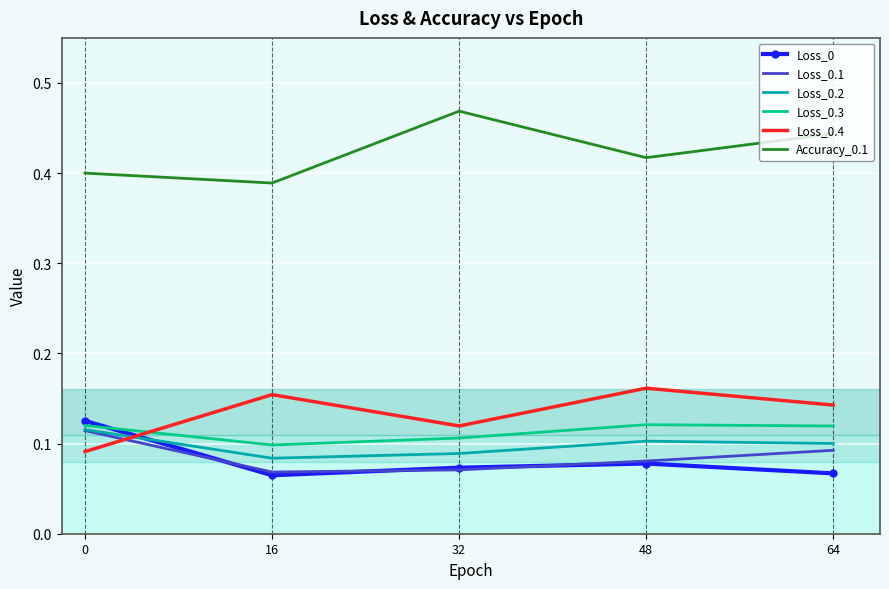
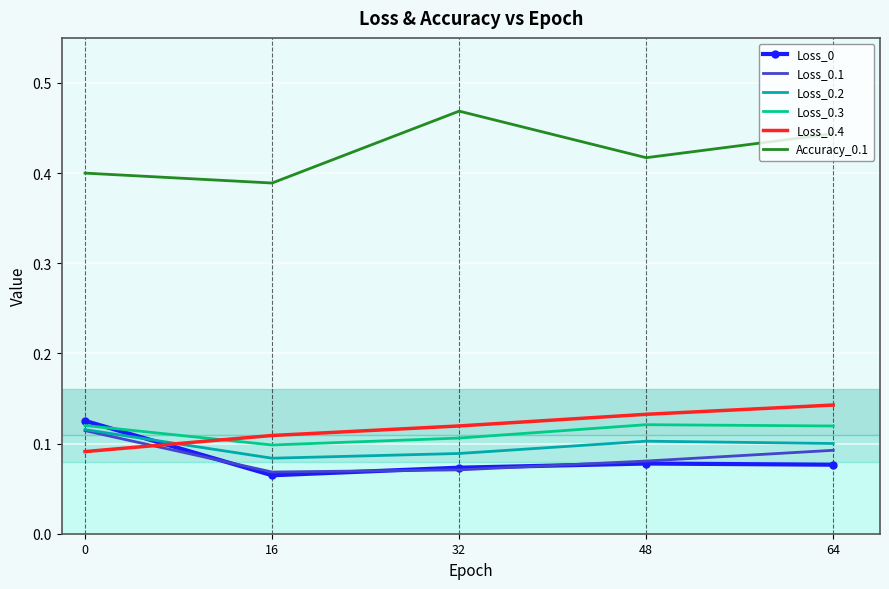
Loss_0.4, 16: 0.15 -> 0.11
Loss_0.4, 48: 0.16 -> 0.13
Loss_0, 64: 0.07 -> 0.08
